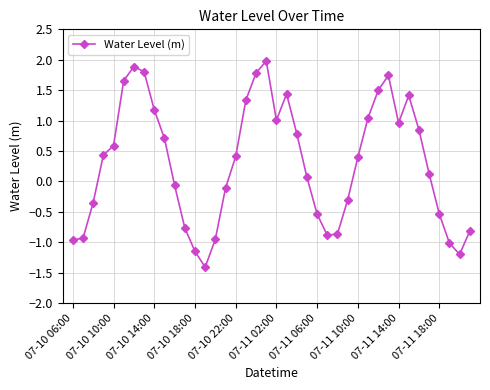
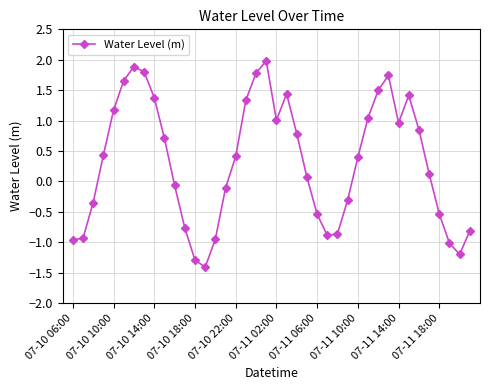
07-10 10:00: 0.6 -> 1.2
07-10 14:00: 1.2 -> 1.4
07-10 18:00: -1.2 -> -1.3
